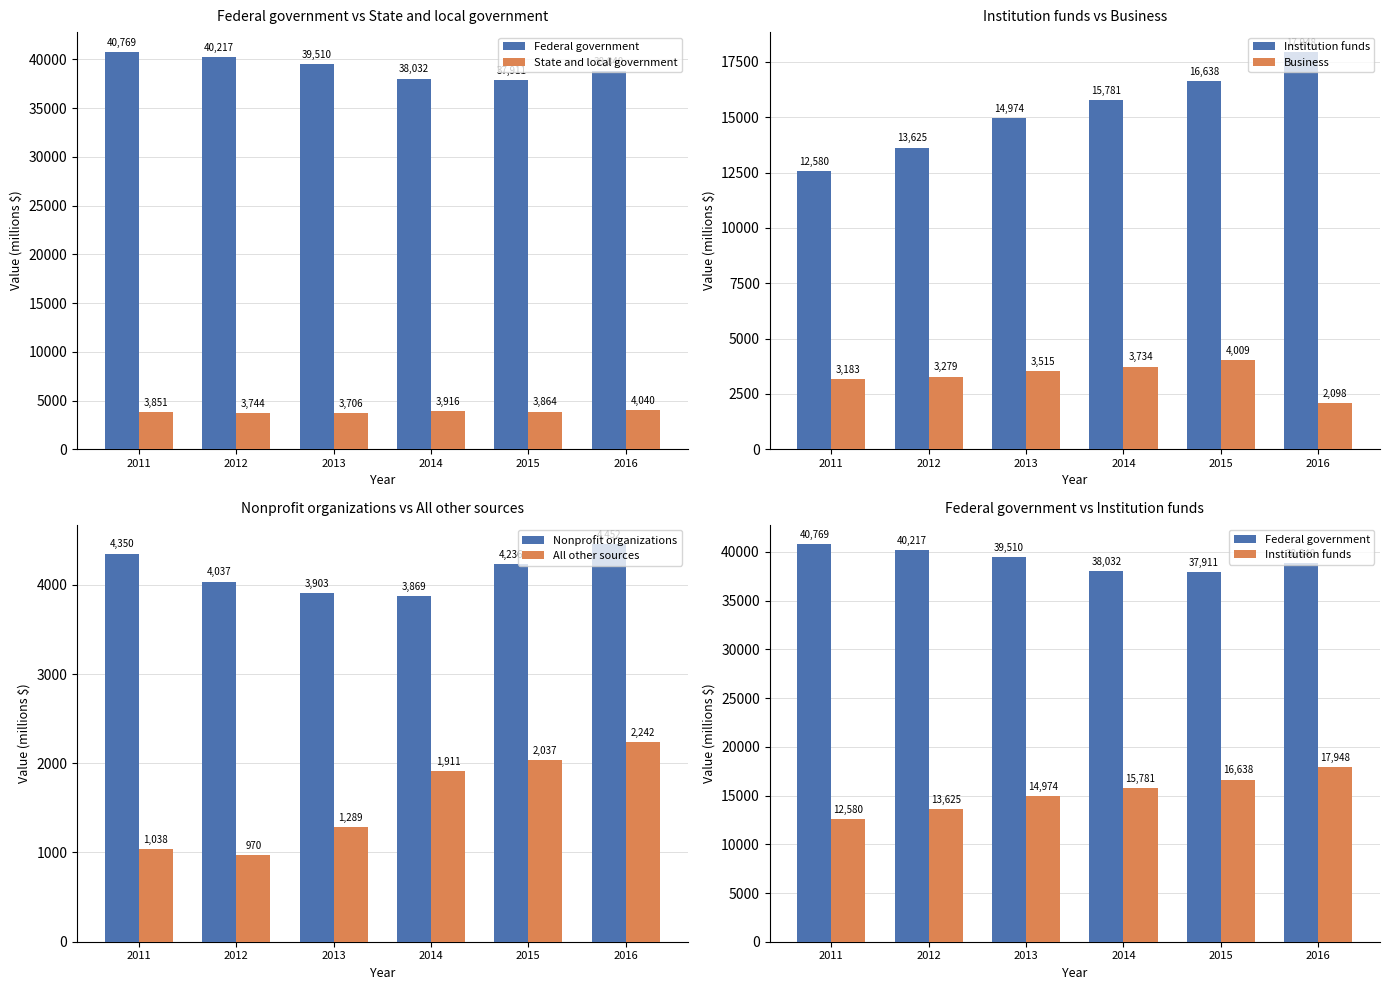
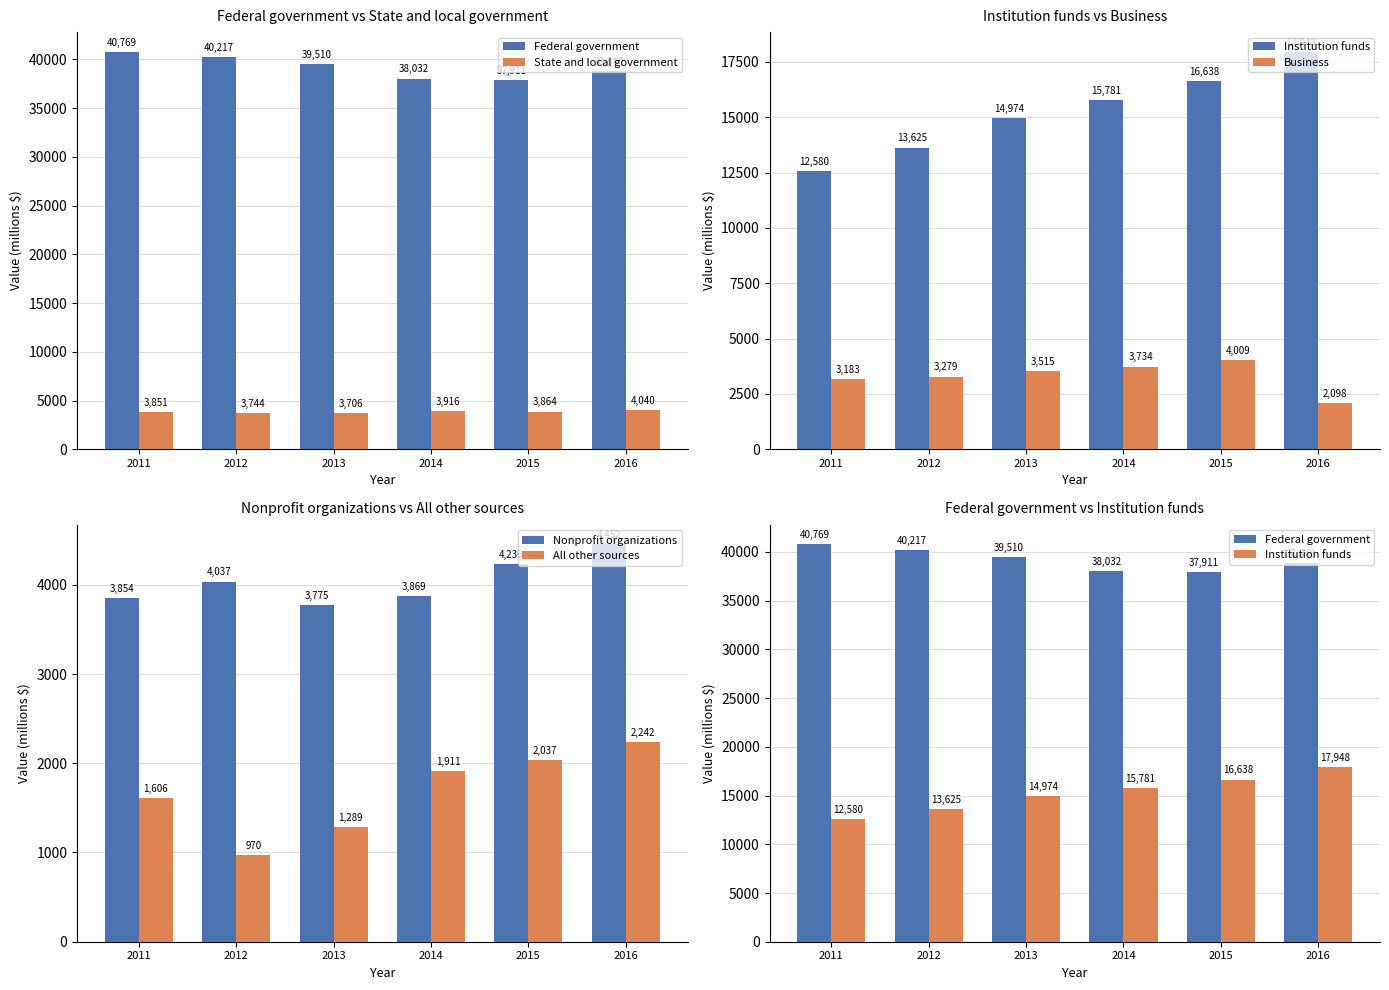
Nonprofit organizations vs All other sources, Nonprofit organizations, 2011: 4,350 -> 3,854
Nonprofit organizations vs All other sources, All other sources, 2011: 1,038 -> 1,606
Nonprofit organizations vs All other sources, Nonprofit organizations, 2013: 3,903 -> 3,775
